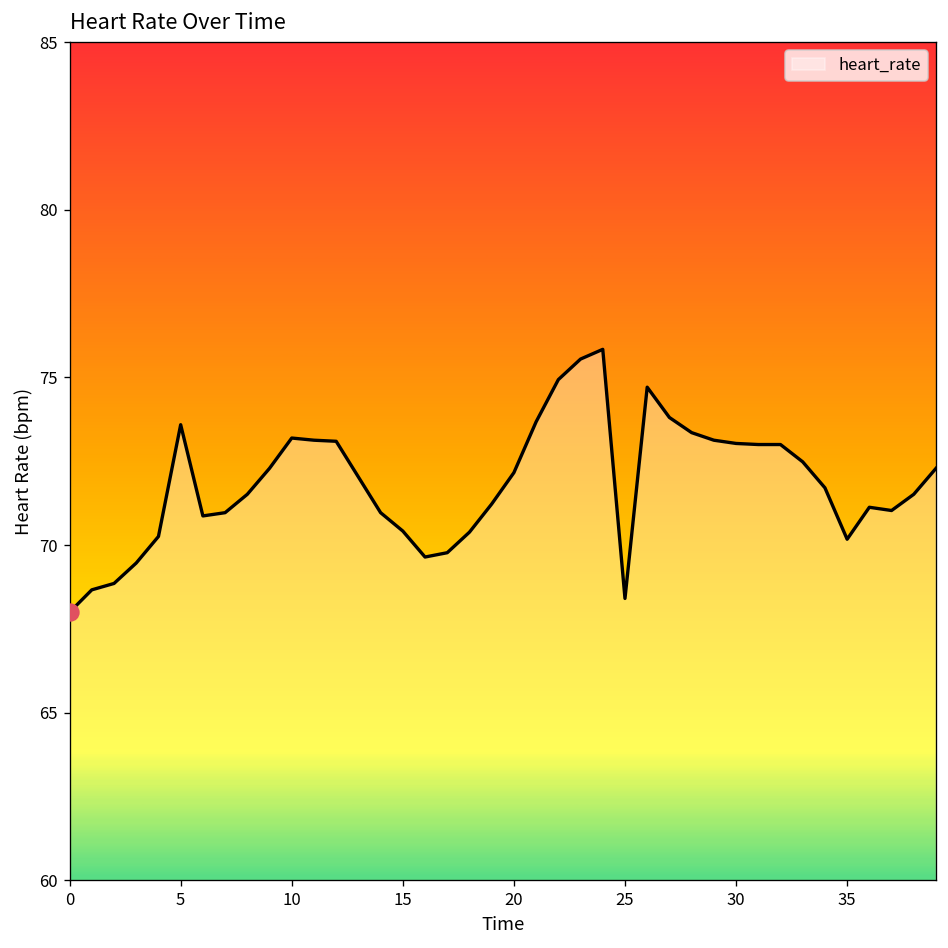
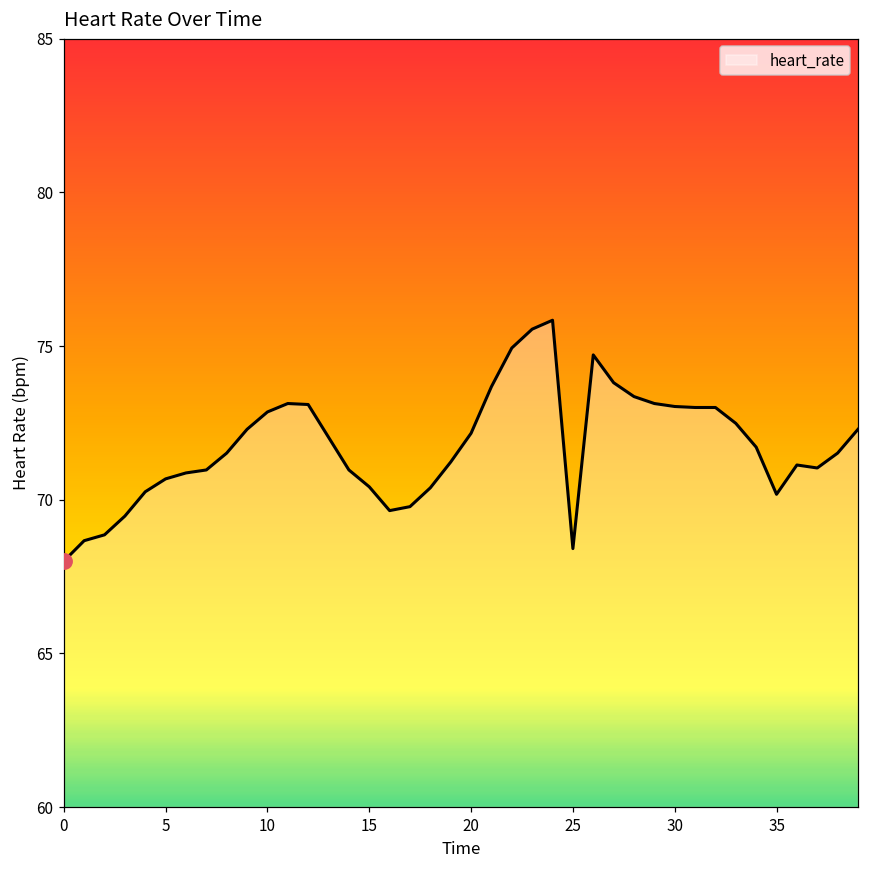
heart_rate, 5: 73.6 -> 70.7
heart_rate, 10: 73.2 -> 72.9
